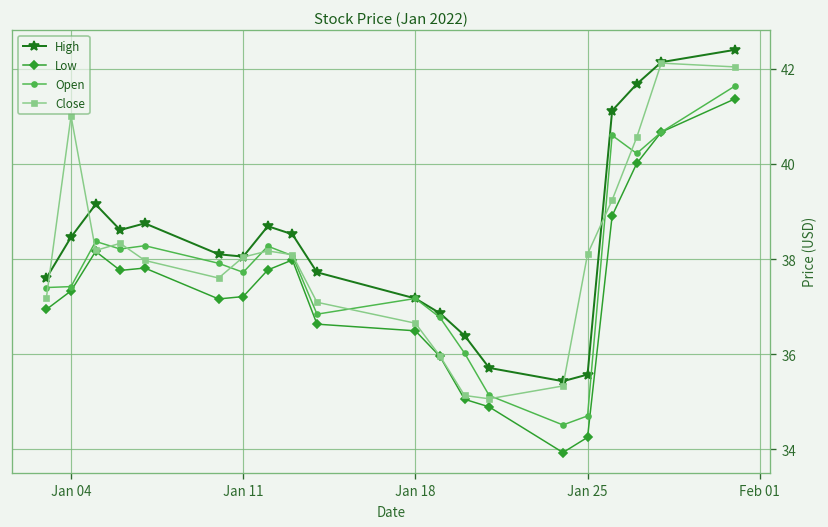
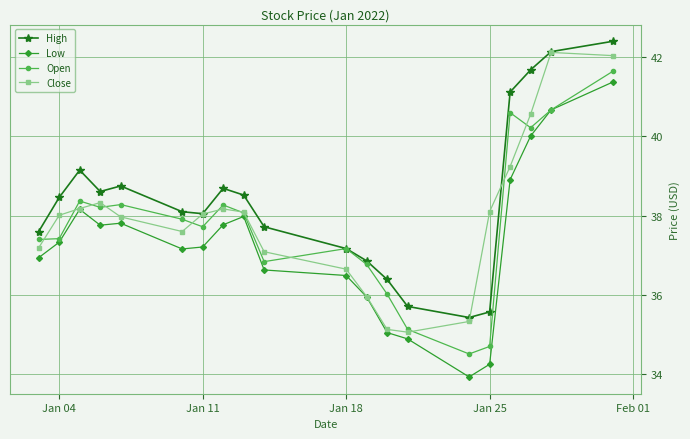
Close, Jan 04: 41.0 -> 38.0
